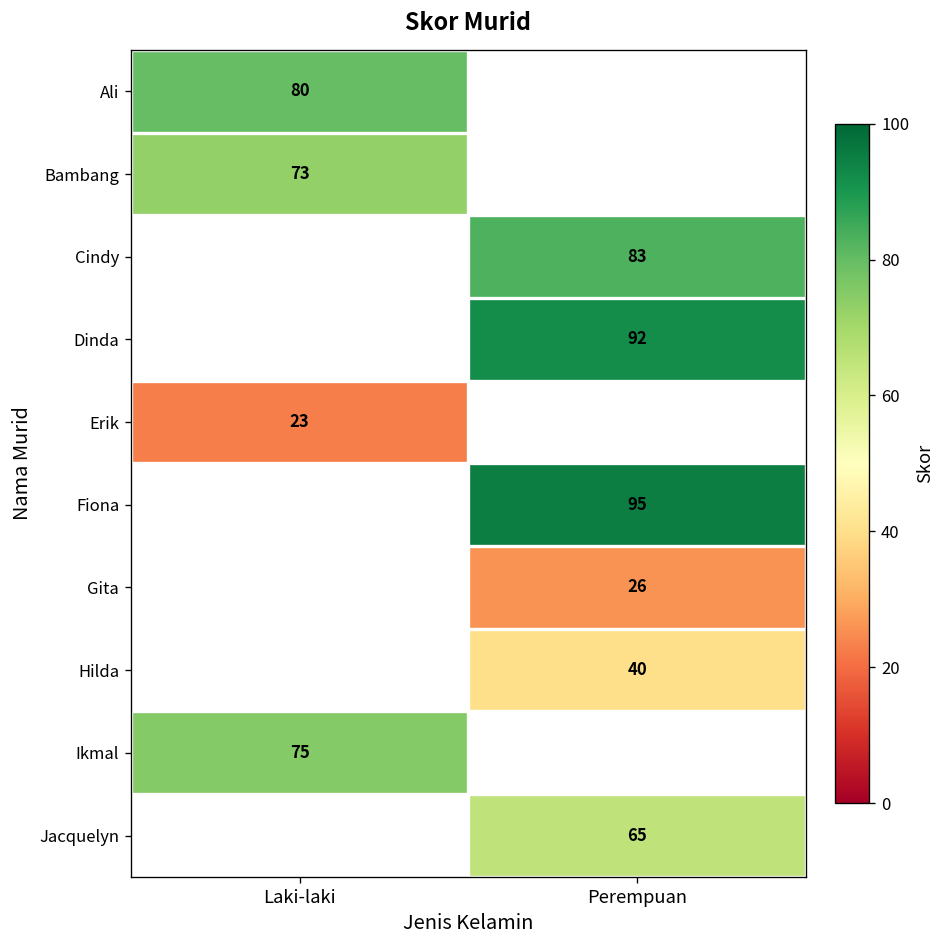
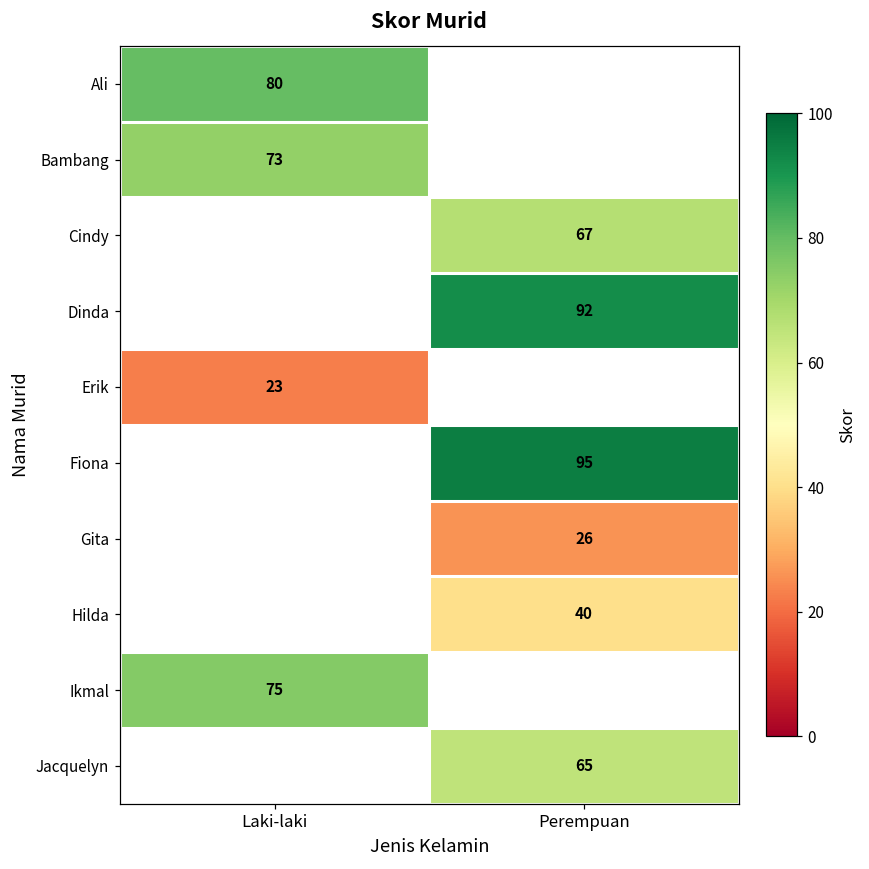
Cindy, Perempuan: 83 -> 67
